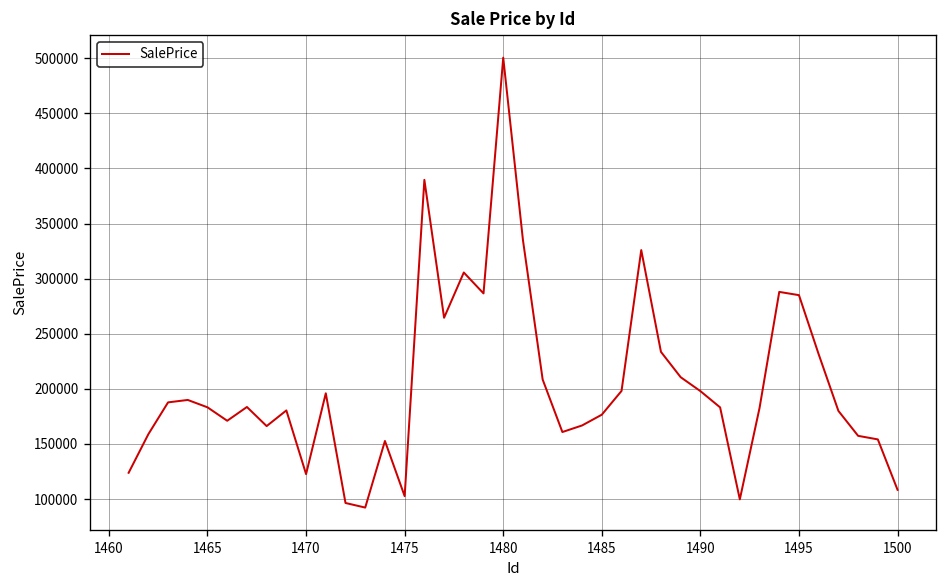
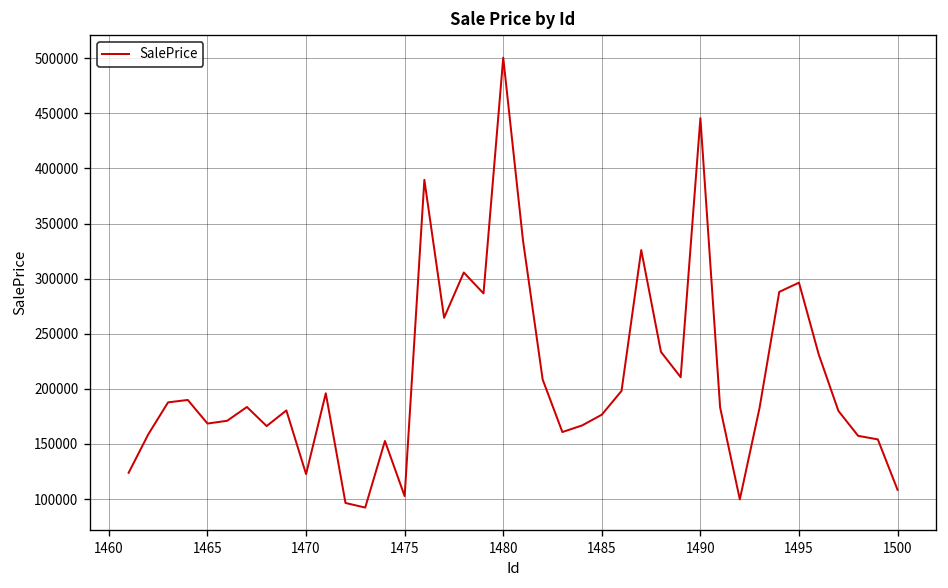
1465: 180000 -> 170000
1490: 200000 -> 450000
1495: 290000 -> 300000
